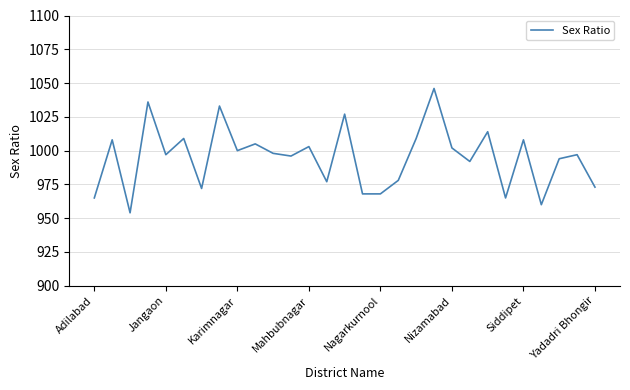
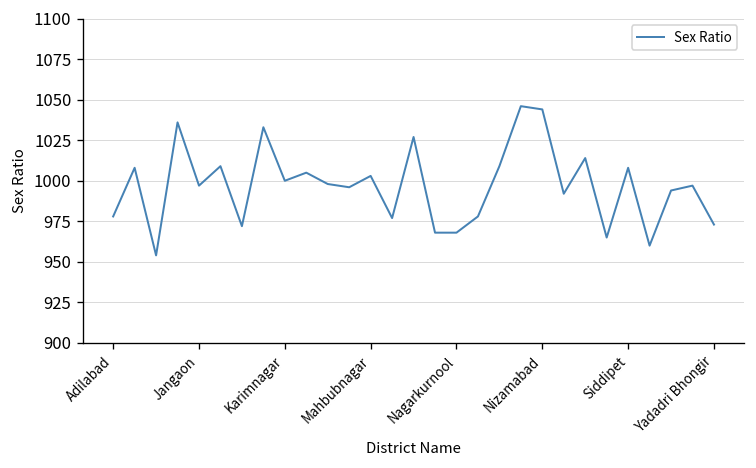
Adilabad: 965 -> 978
Nizamabad: 1002 -> 1044
